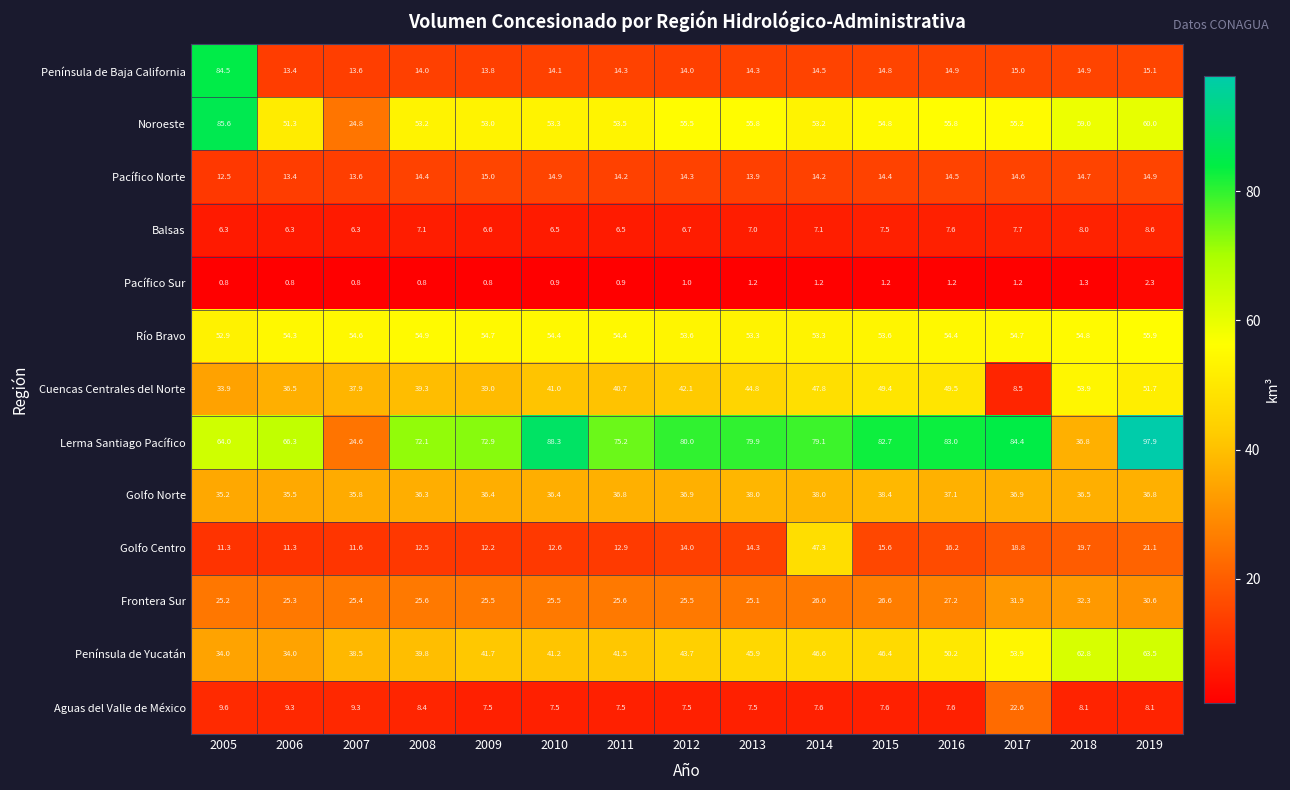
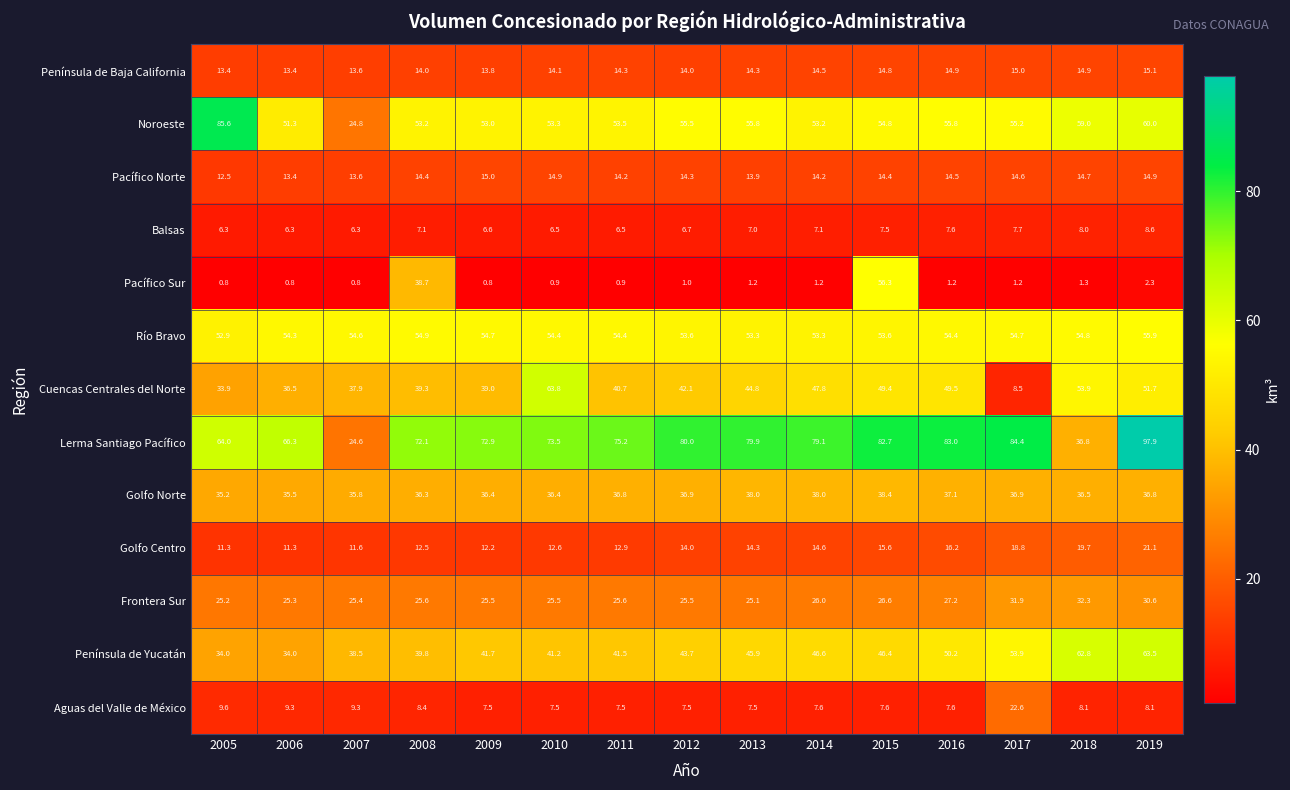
Península de Baja California, 2005: 84.5 -> 13.4
Pacífico Sur, 2008: 0.8 -> 38.7
Pacífico Sur, 2015: 1.2 -> 56.3
Cuencas Centrales del Norte, 2010: 41.0 -> 63.8
Lerma Santiago Pacífico, 2010: 88.3 -> 73.5
Golfo Centro, 2014: 47.3 -> 14.6
